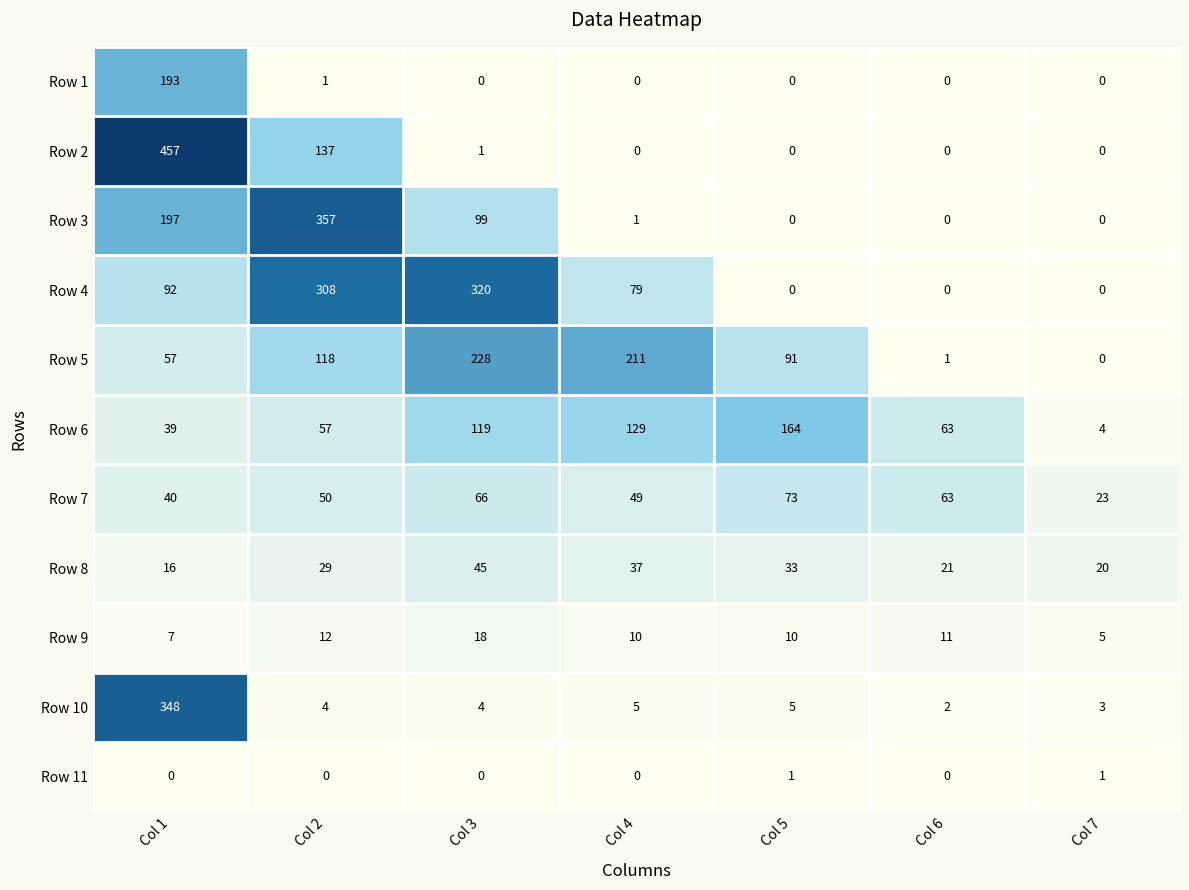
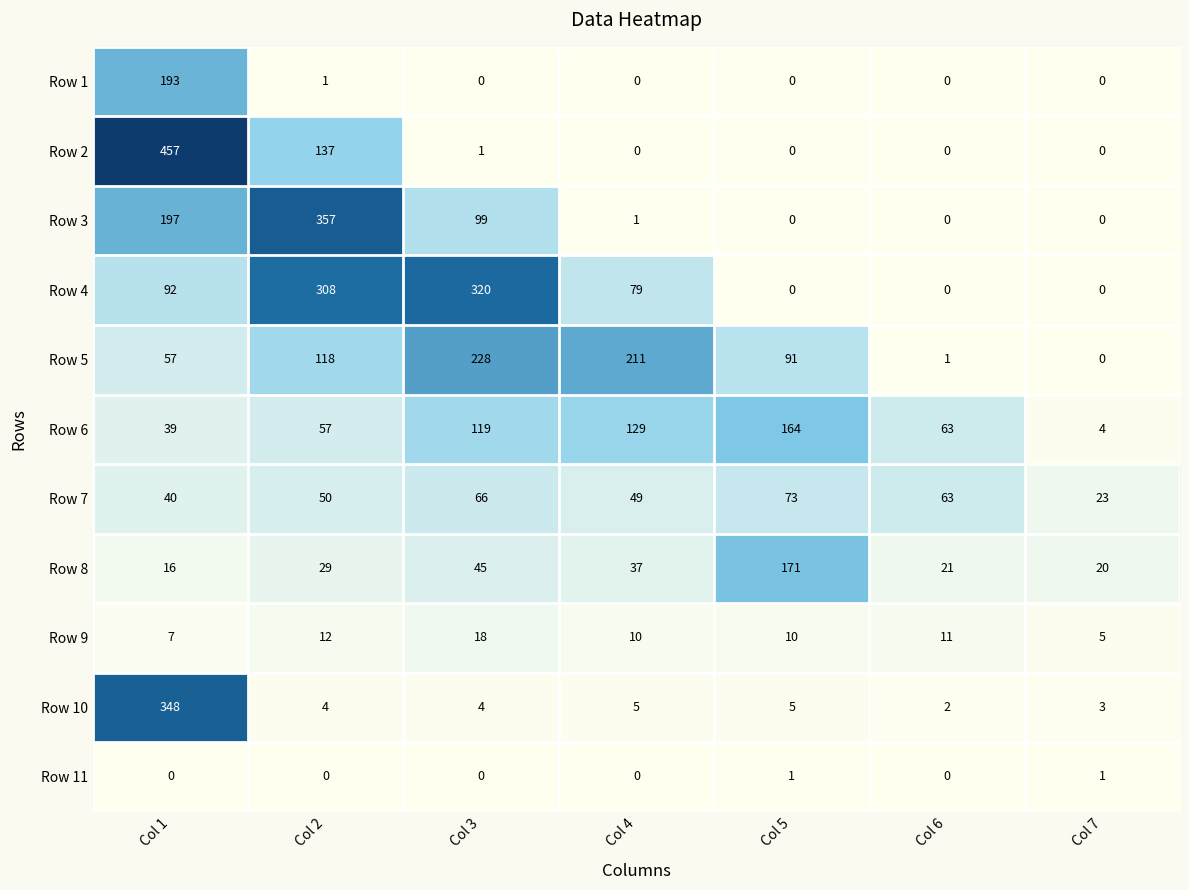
Row 8, Col 5: 33 -> 171
